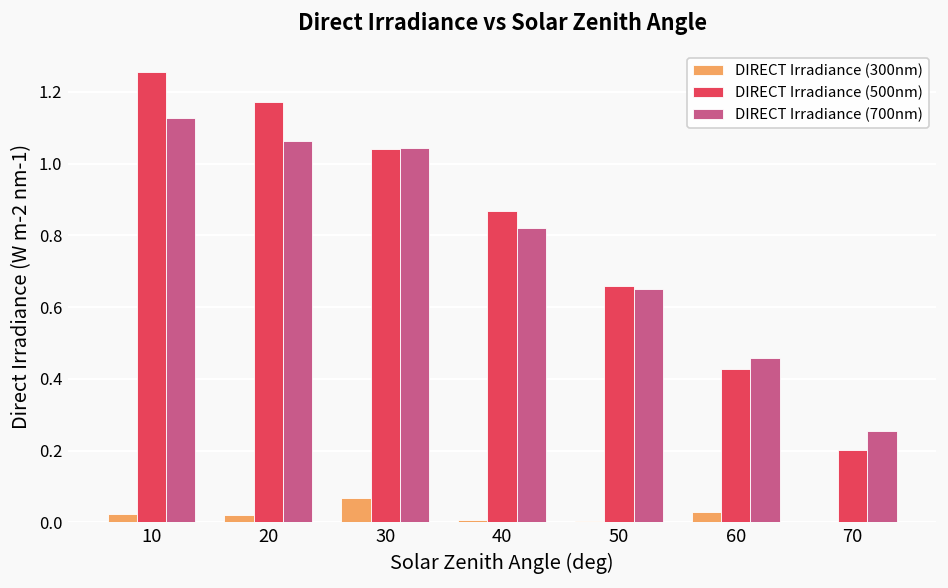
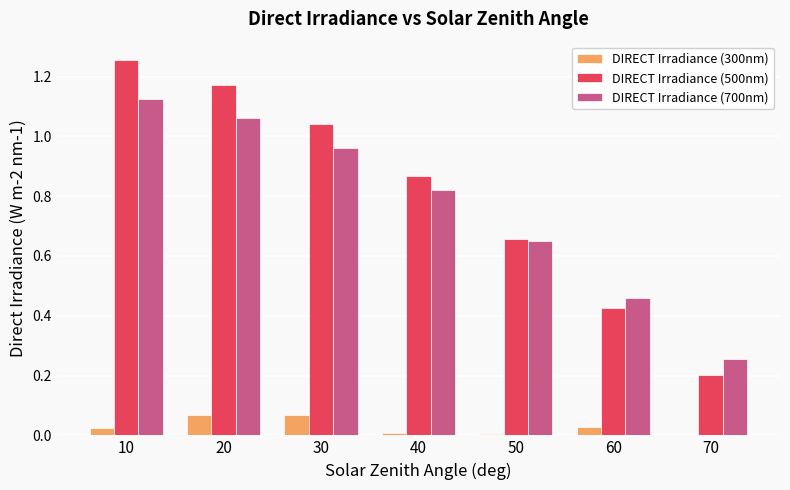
DIRECT Irradiance (300nm), 20: 0.02 -> 0.07
DIRECT Irradiance (700nm), 30: 1.04 -> 0.96
